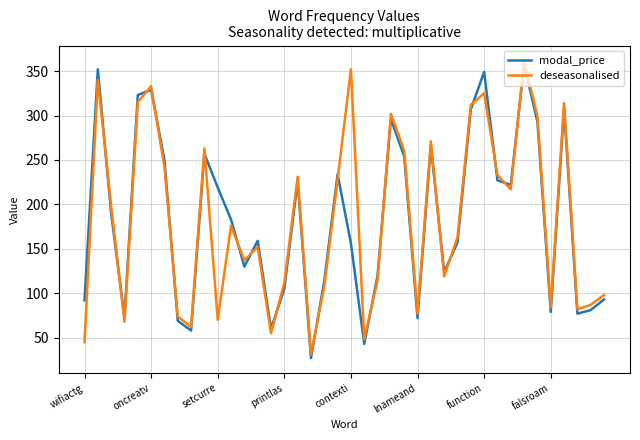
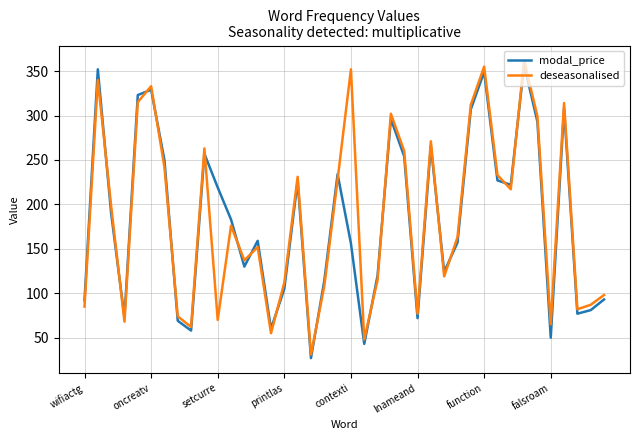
deseasonalised, wifiactg: 50 -> 90
deseasonalised, function: 330 -> 360
modal_price, falsroam: 80 -> 50
deseasonalised, falsroam: 80 -> 70
